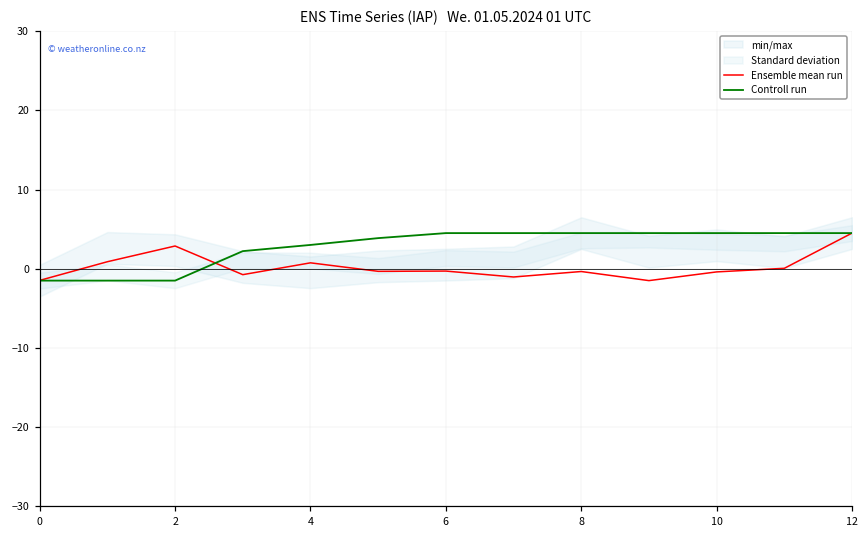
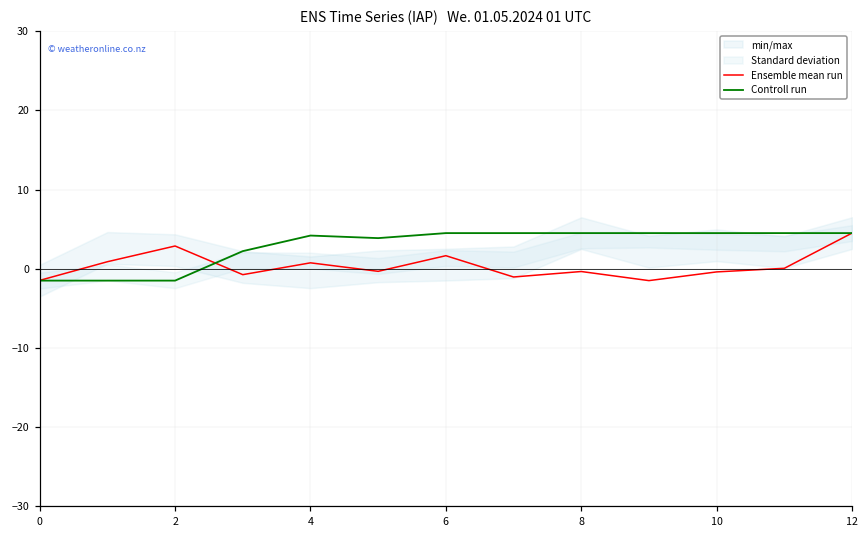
Controll run, 4: 3 -> 4
Ensemble mean run, 6: 0 -> 2
